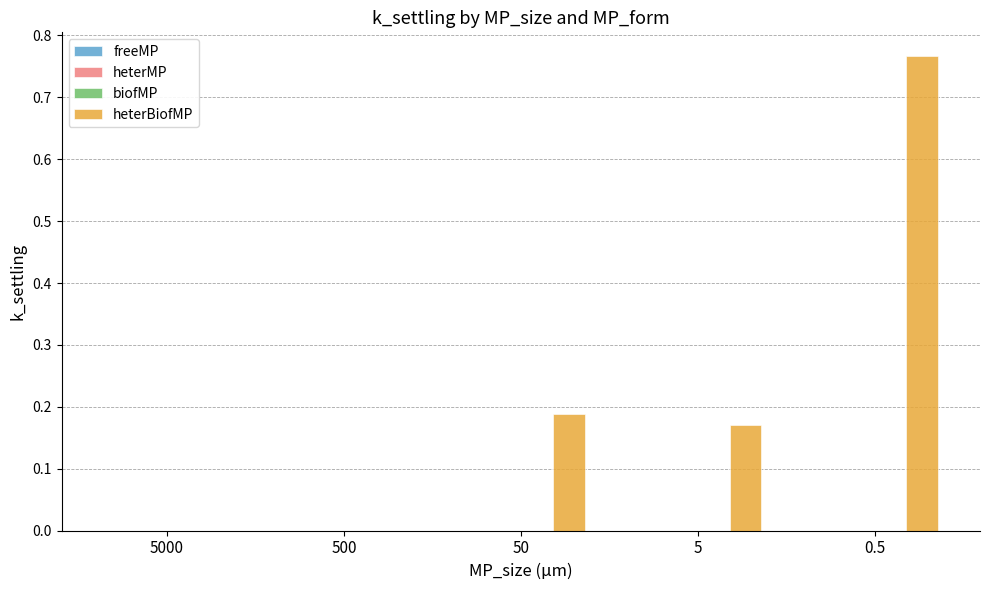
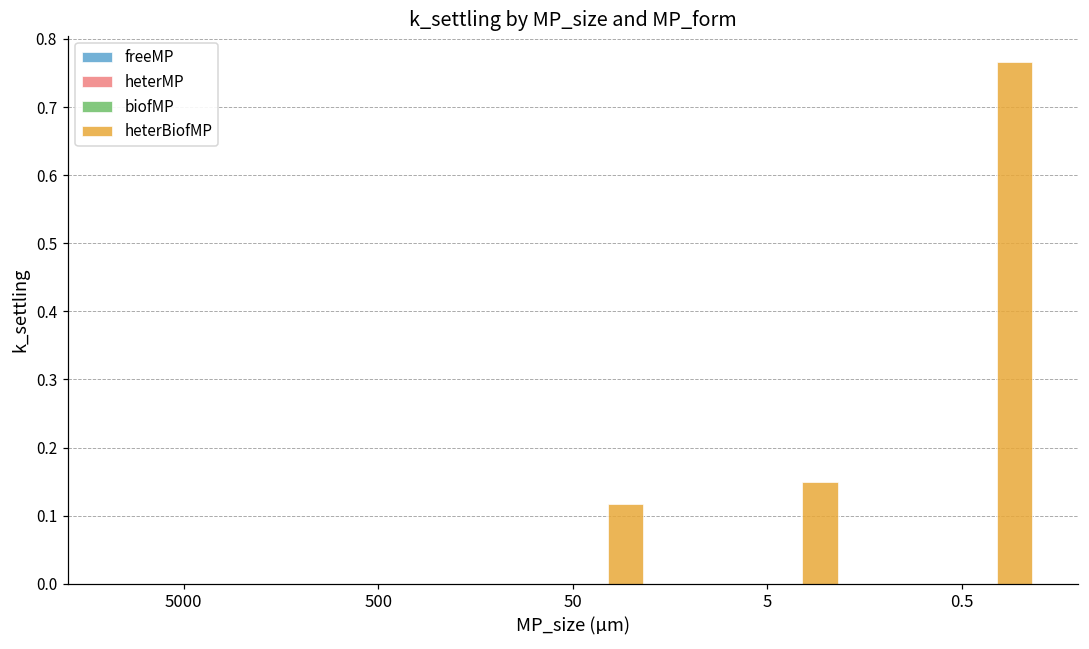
heterBiofMP, 50: 0.19 -> 0.12
heterBiofMP, 5: 0.17 -> 0.15
